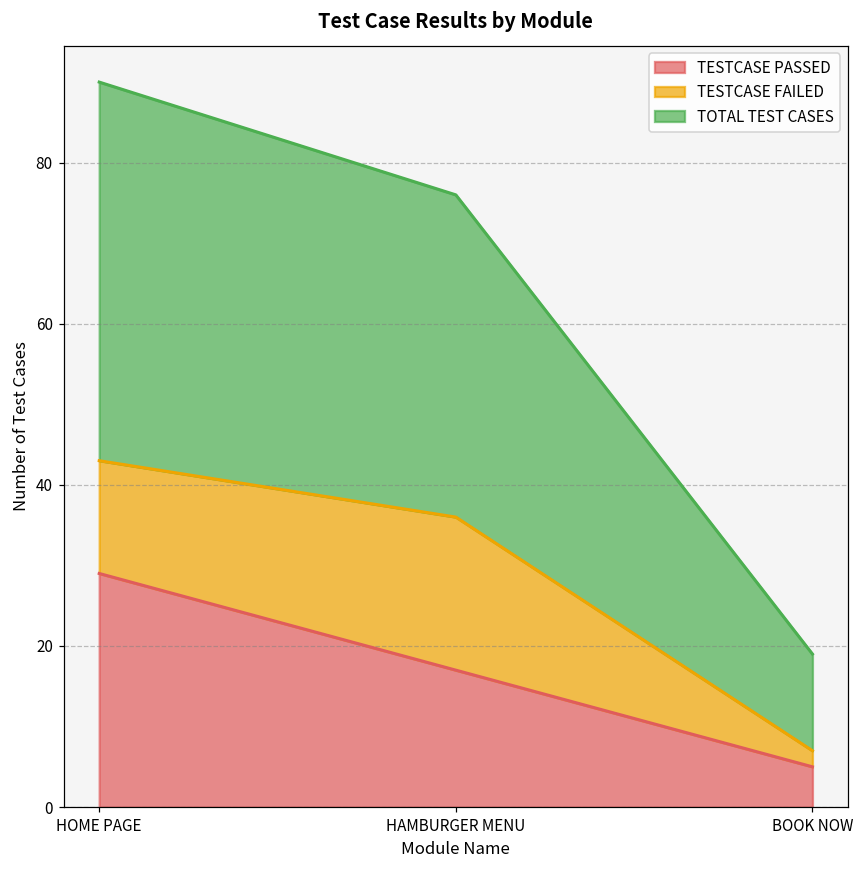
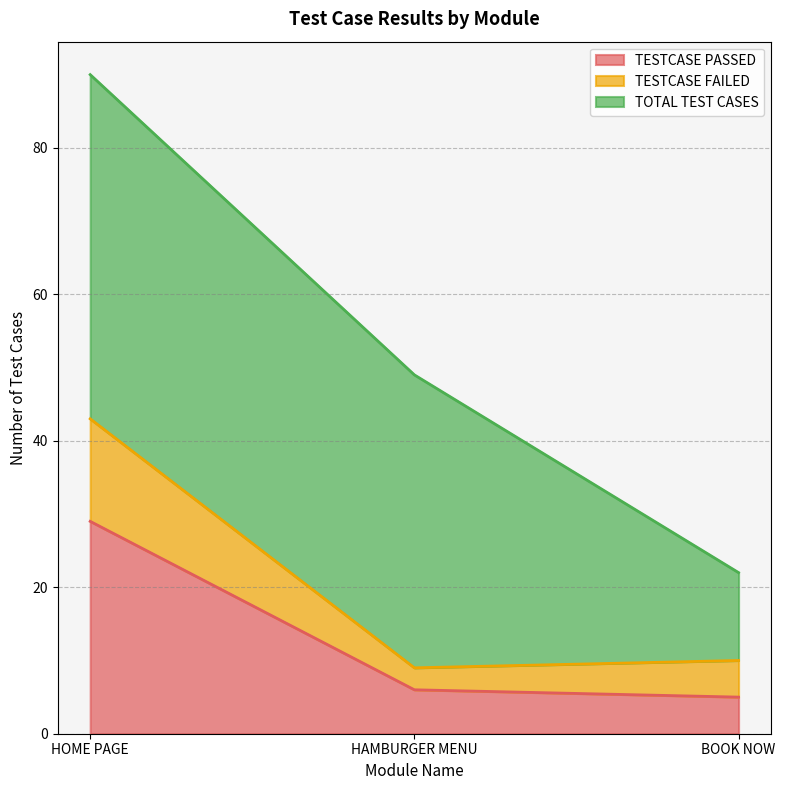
TESTCASE PASSED, HAMBURGER MENU: 17 -> 6
TESTCASE FAILED, HAMBURGER MENU: 19 -> 3
TESTCASE FAILED, BOOK NOW: 2 -> 5
